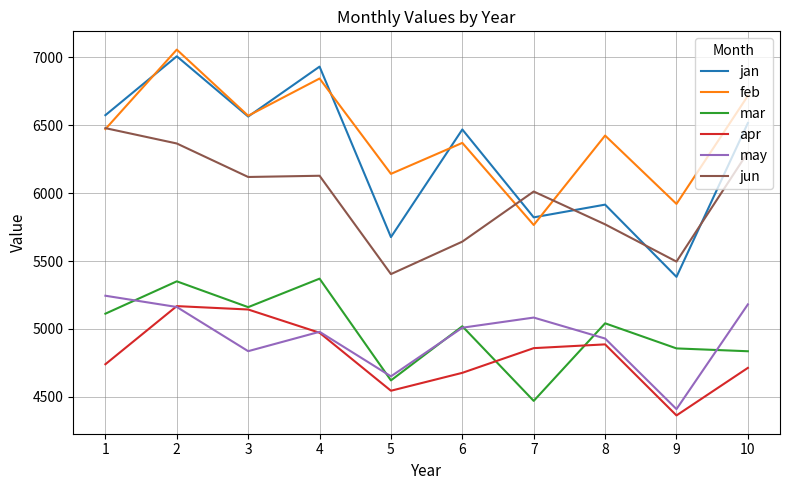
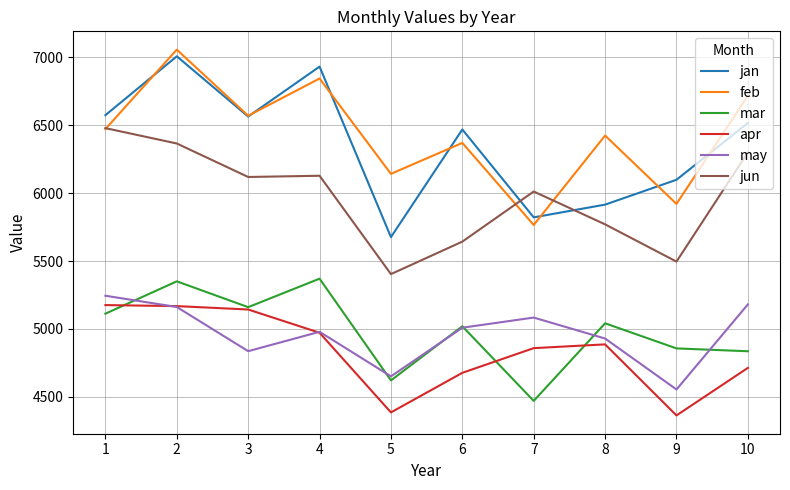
apr, 1: 4740 -> 5180
apr, 5: 4550 -> 4390
jan, 9: 5380 -> 6100
may, 9: 4410 -> 4560
